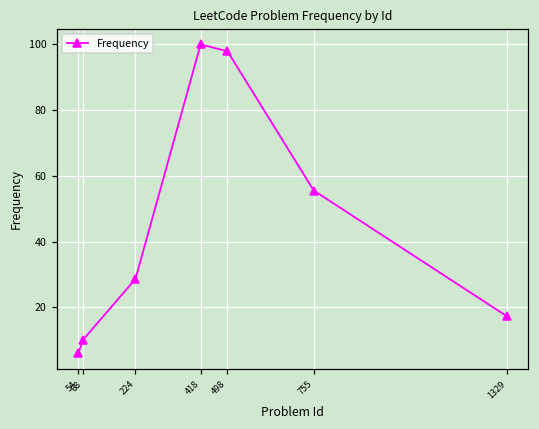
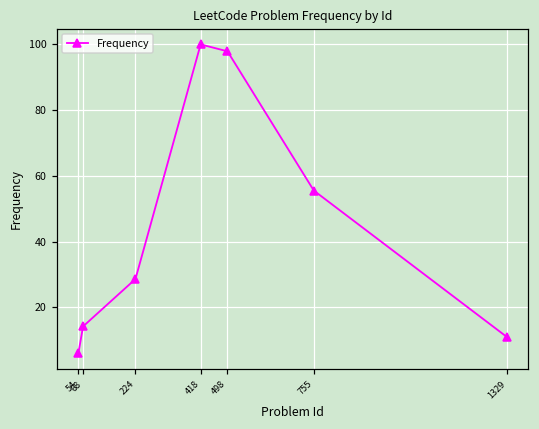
68: 10 -> 14
1329: 17 -> 11
